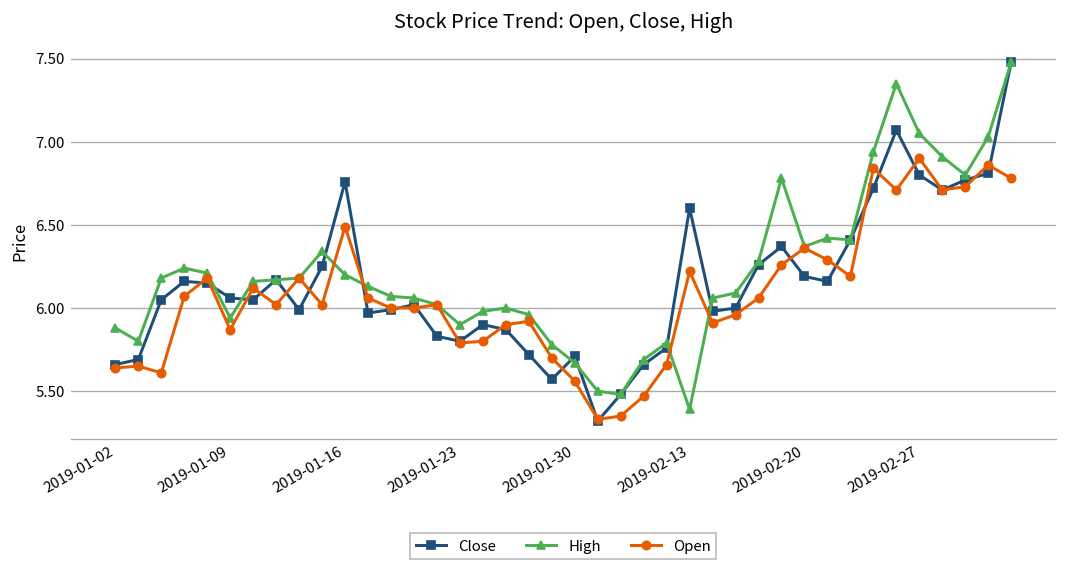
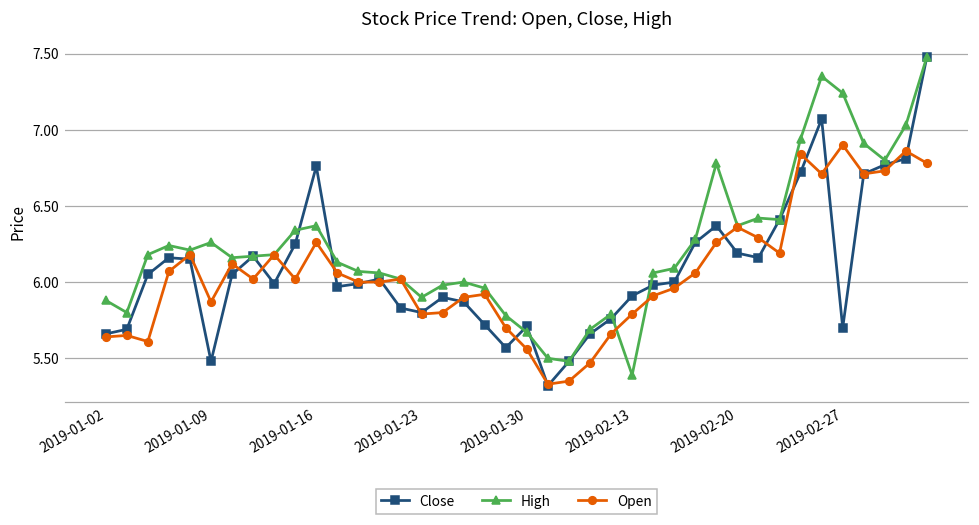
Close, 2019-01-09: 6.06 -> 5.48
High, 2019-01-09: 5.94 -> 6.26
High, 2019-01-16: 6.20 -> 6.37
Open, 2019-01-16: 6.49 -> 6.26
Close, 2019-02-13: 6.60 -> 5.91
Open, 2019-02-13: 6.22 -> 5.79
Close, 2019-02-27: 6.8 -> 5.7
High, 2019-02-27: 7.05 -> 7.24
